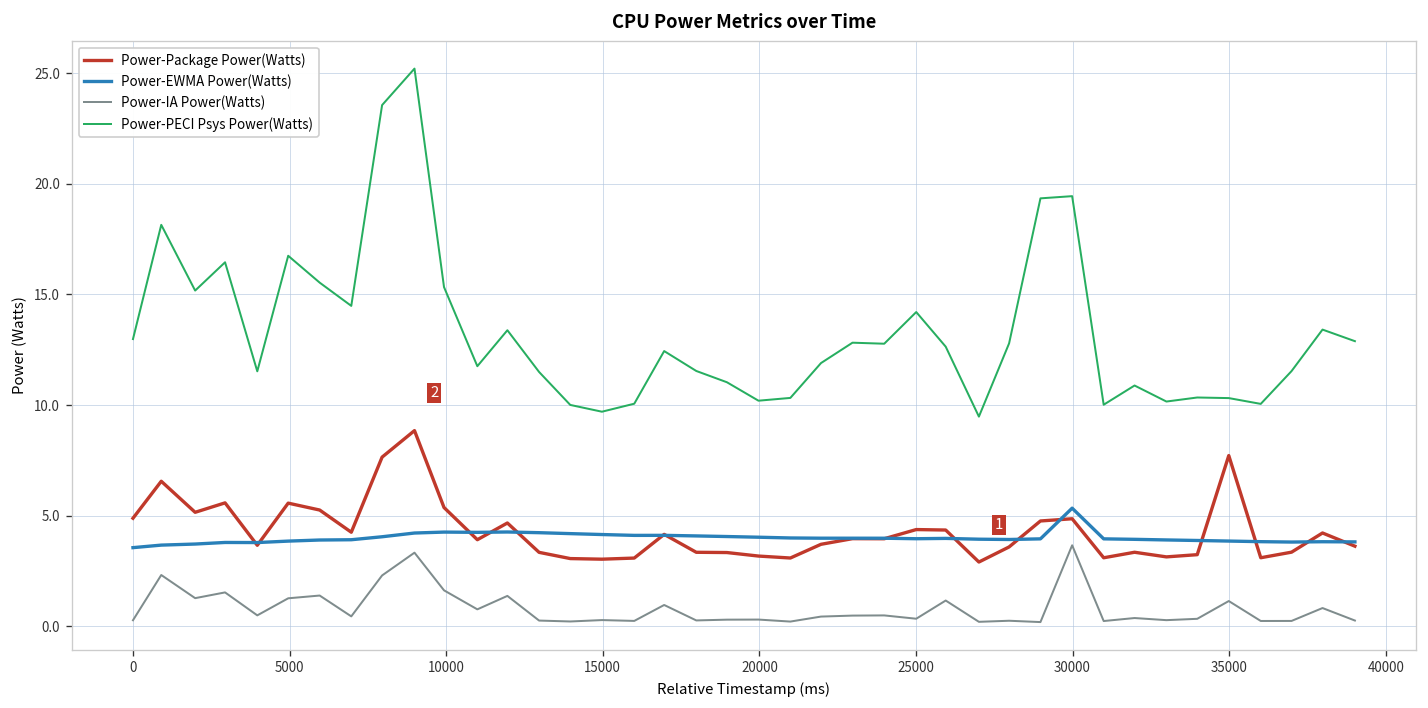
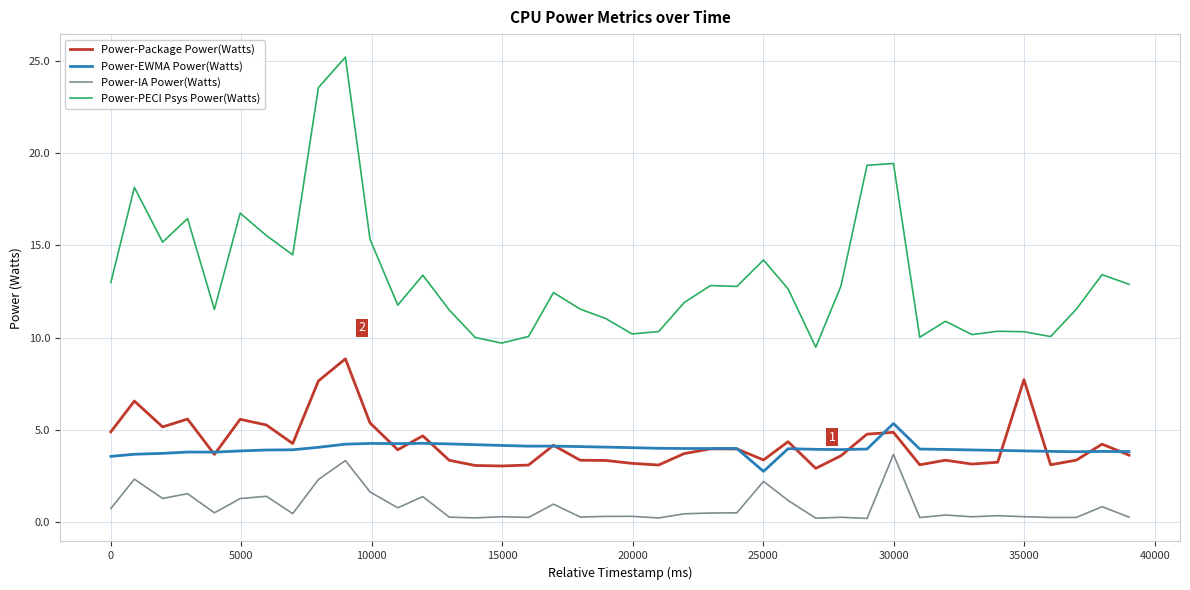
Power-IA Power(Watts), 0: 0.3 -> 0.7
Power-Package Power(Watts), 25000: 4.4 -> 3.4
Power-EWMA Power(Watts), 25000: 4.0 -> 2.7
Power-IA Power(Watts), 25000: 0.3 -> 2.2
Power-IA Power(Watts), 35000: 1.1 -> 0.3
